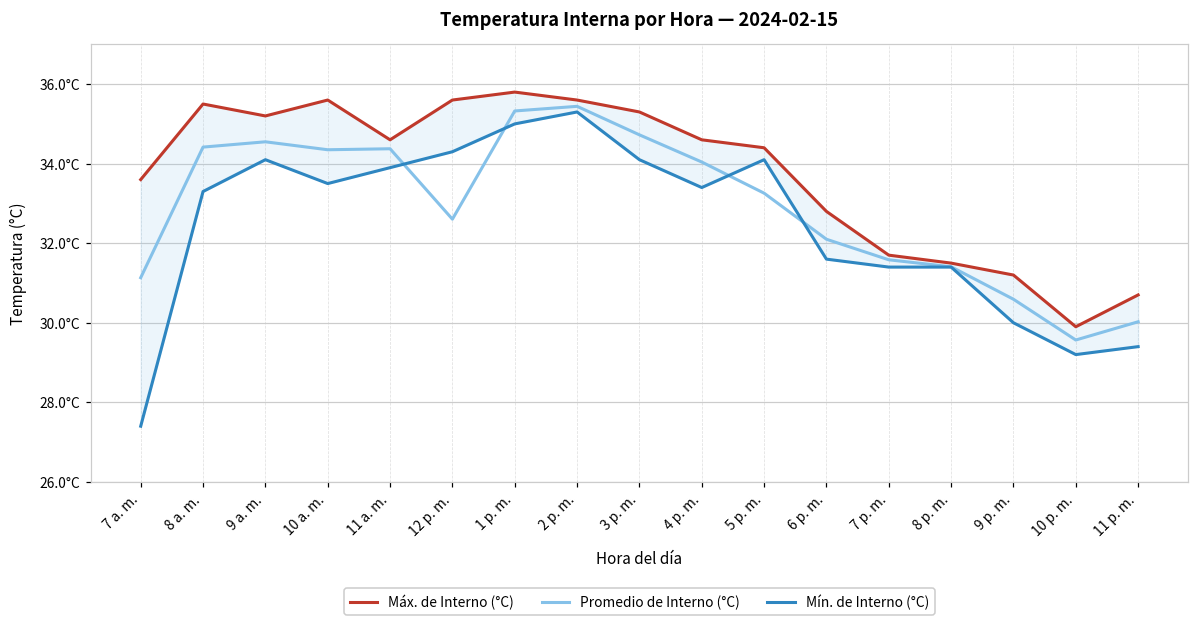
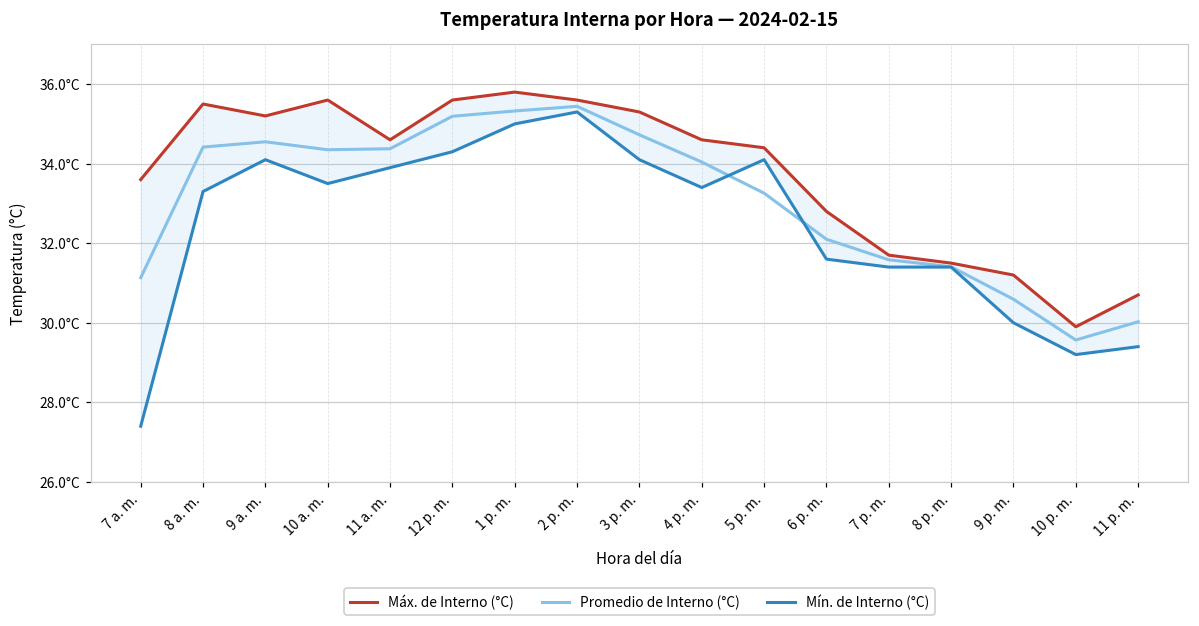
Promedio de Interno (°C), 12 p. m.: 32.6°C -> 35.2°C
